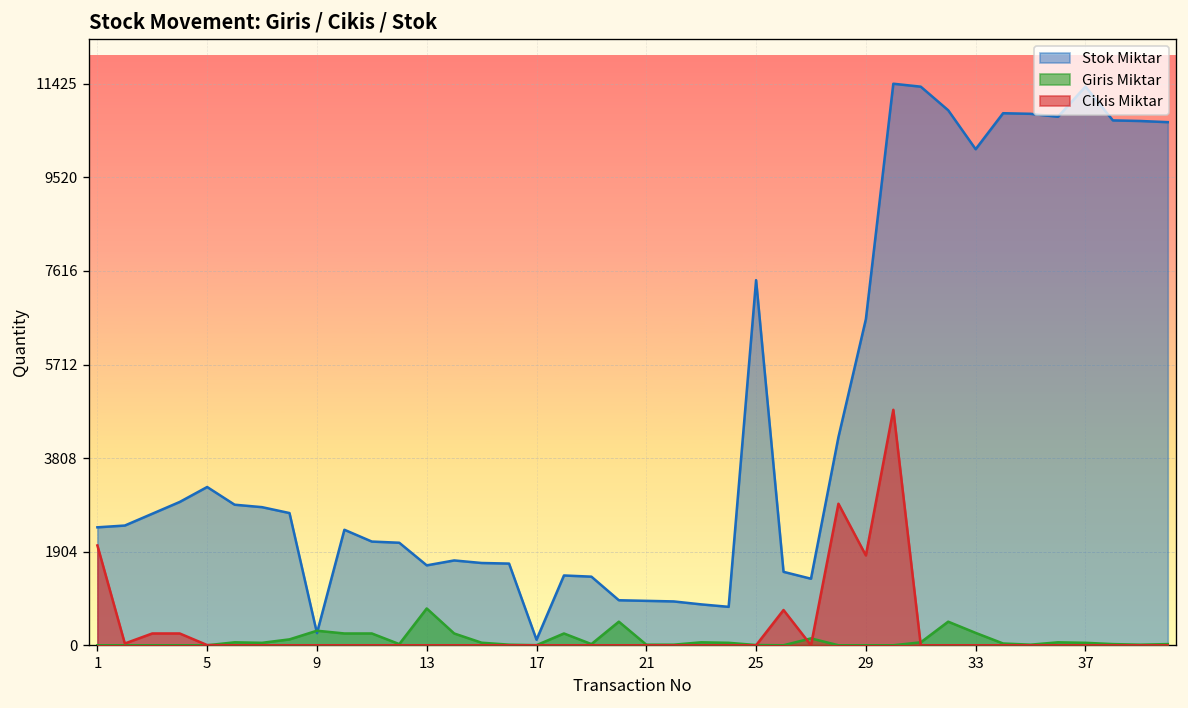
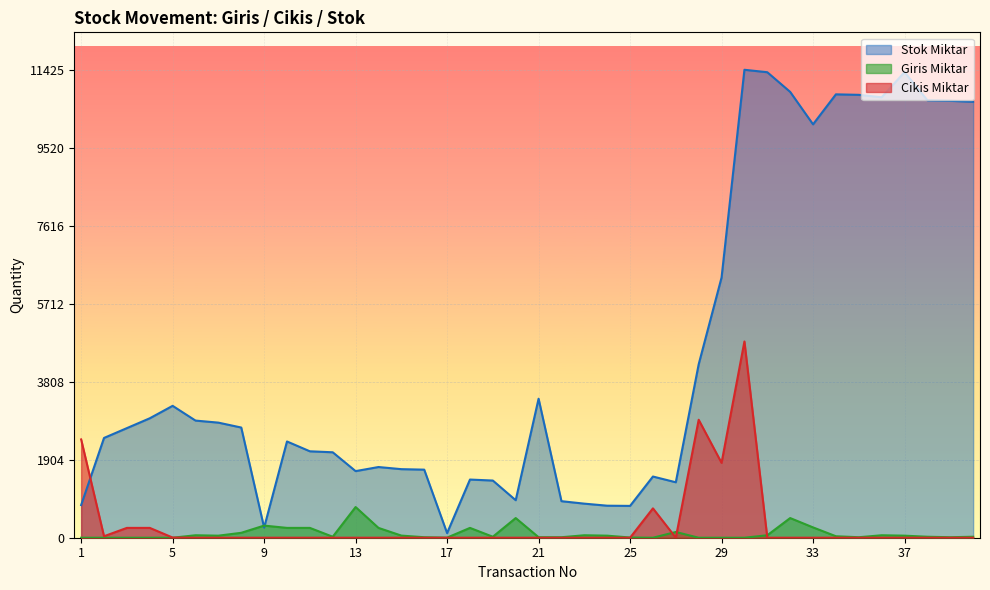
Stok Miktar, 1: 2400 -> 800
Cikis Miktar, 1: 2000 -> 2400
Stok Miktar, 21: 900 -> 3400
Stok Miktar, 25: 7400 -> 800
Stok Miktar, 29: 6600 -> 6400
